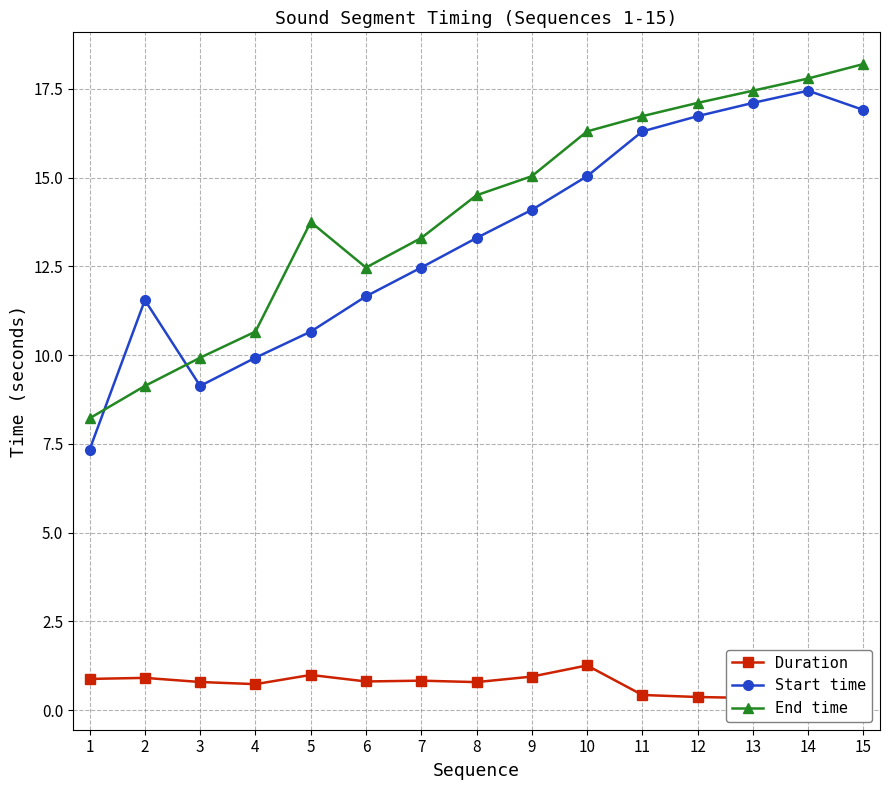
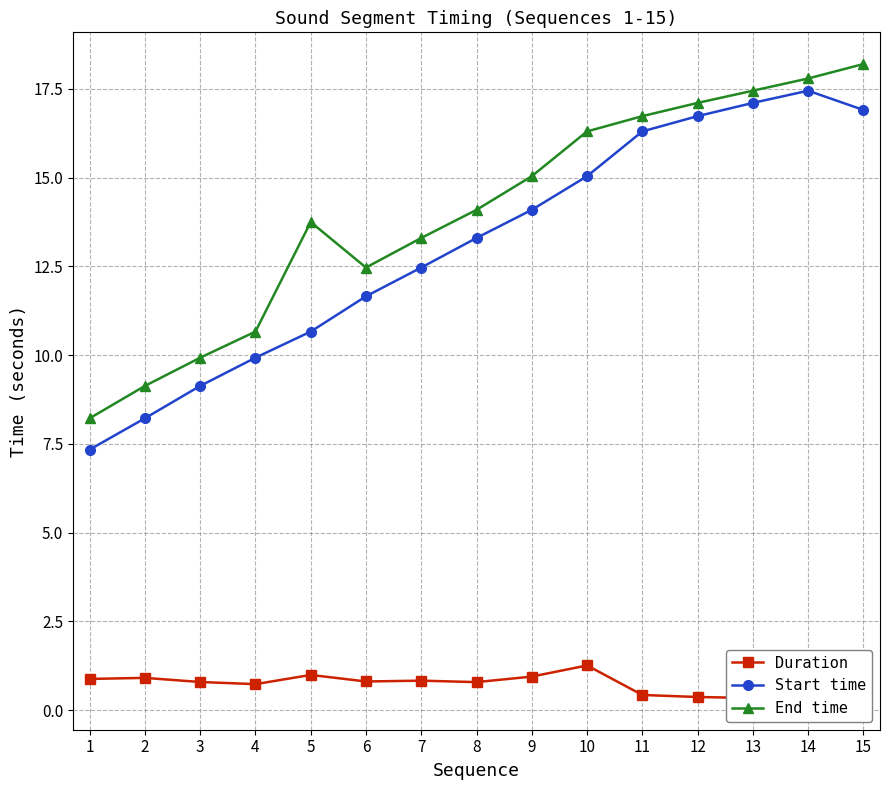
Start time, 2: 11.5 -> 8.2
End time, 8: 14.5 -> 14.1
